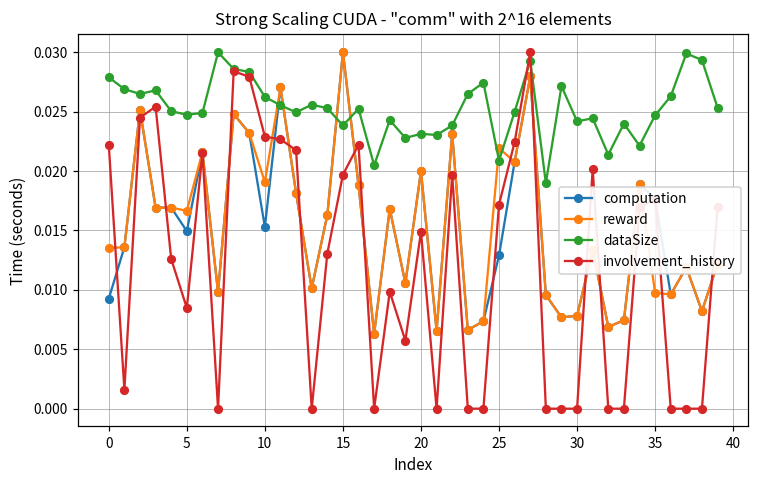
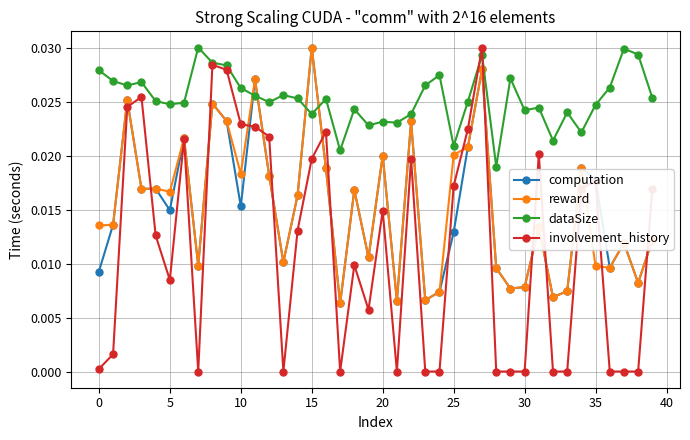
involvement_history, 0: 0.0222 -> 0.0002
reward, 10: 0.0191 -> 0.0183
reward, 25: 0.0219 -> 0.0201
